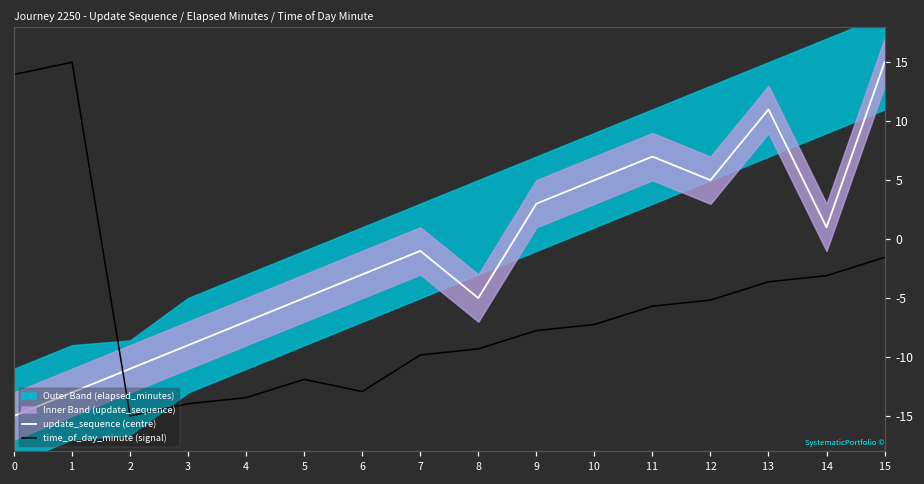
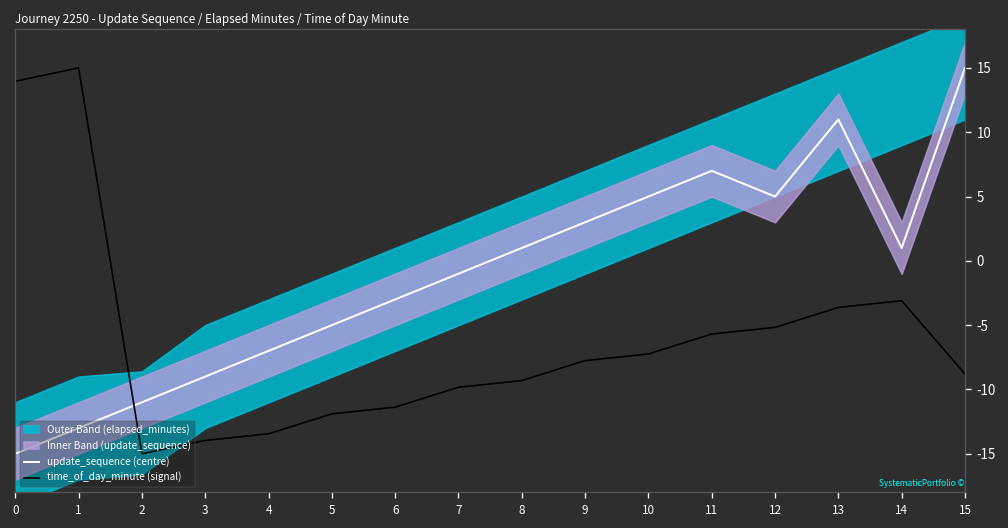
time_of_day_minute (signal), 6: -12.9 -> -11.4
update_sequence (centre), 8: -5.0 -> 1.0
time_of_day_minute (signal), 15: -1.6 -> -8.8
